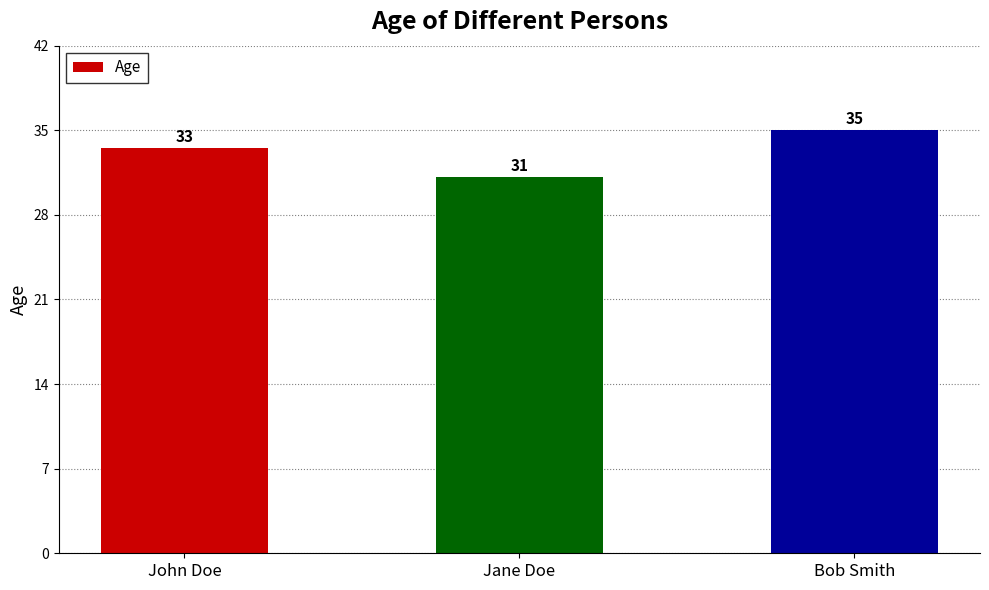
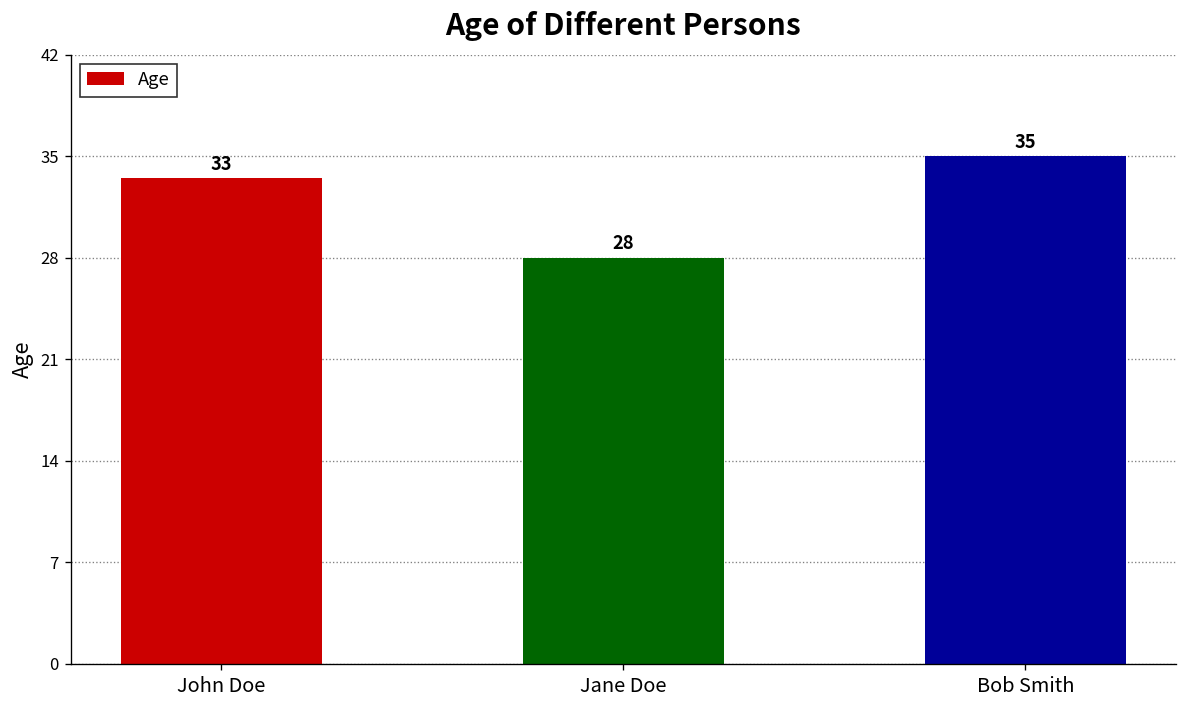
Jane Doe: 31 -> 28
